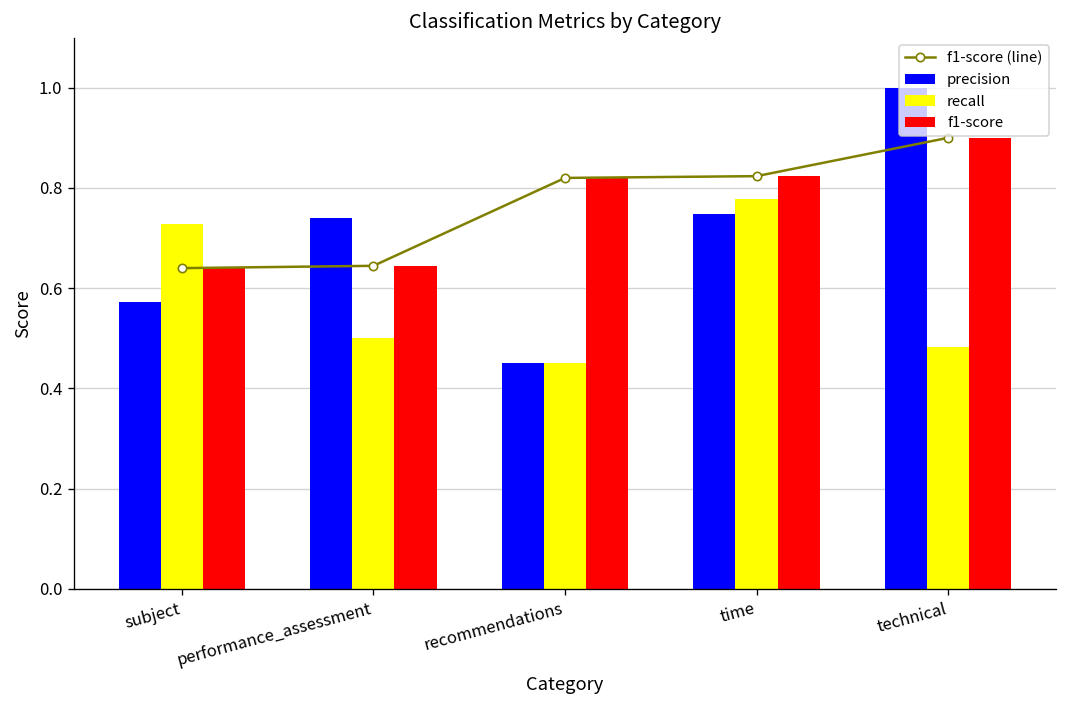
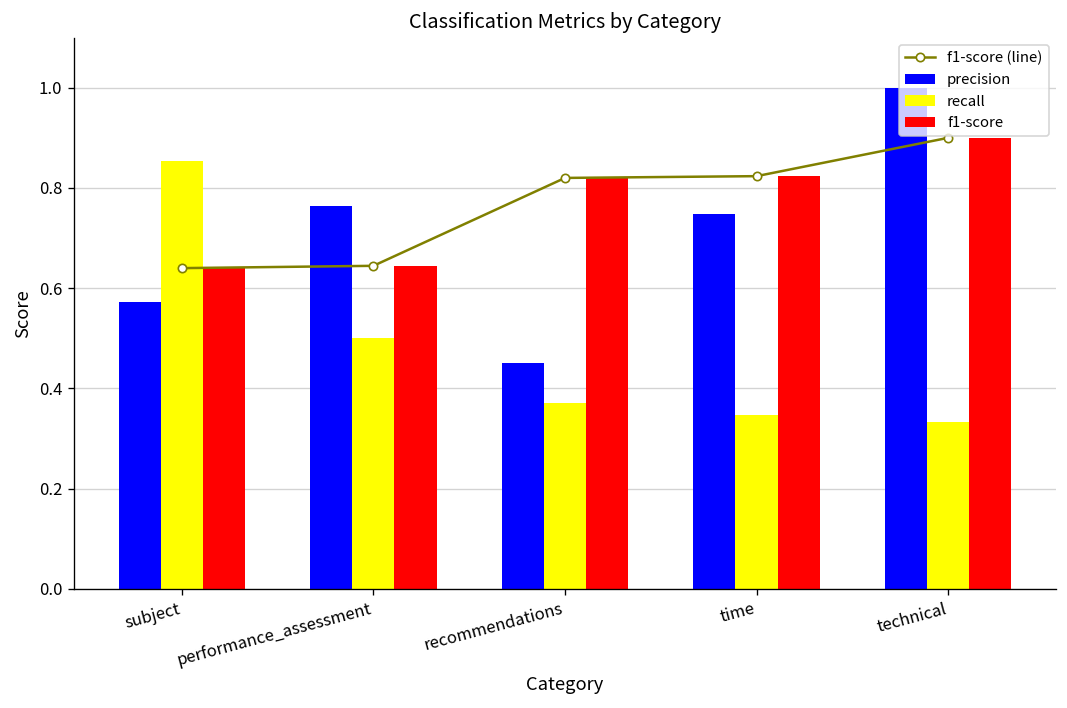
recall, subject: 0.73 -> 0.85
precision, performance_assessment: 0.74 -> 0.76
recall, recommendations: 0.45 -> 0.37
recall, time: 0.78 -> 0.35
recall, technical: 0.48 -> 0.33
